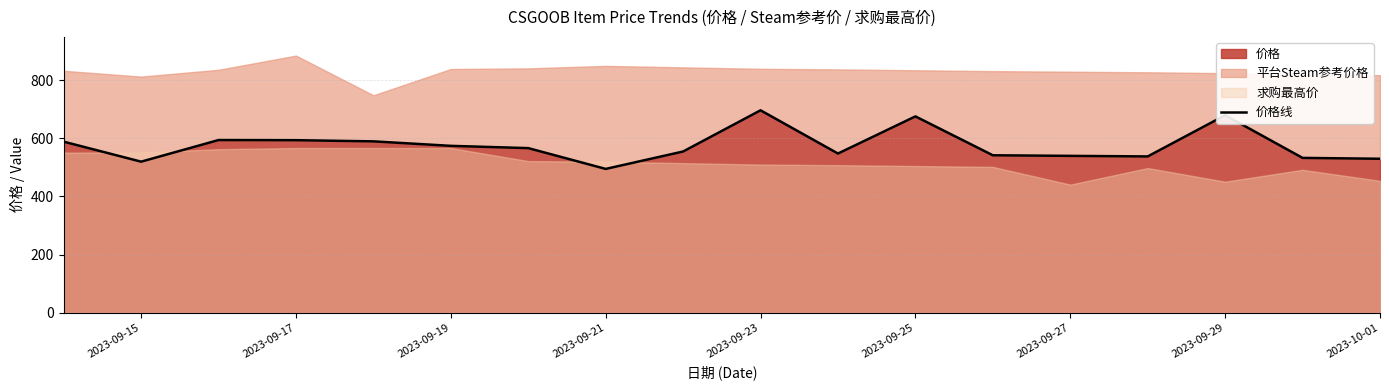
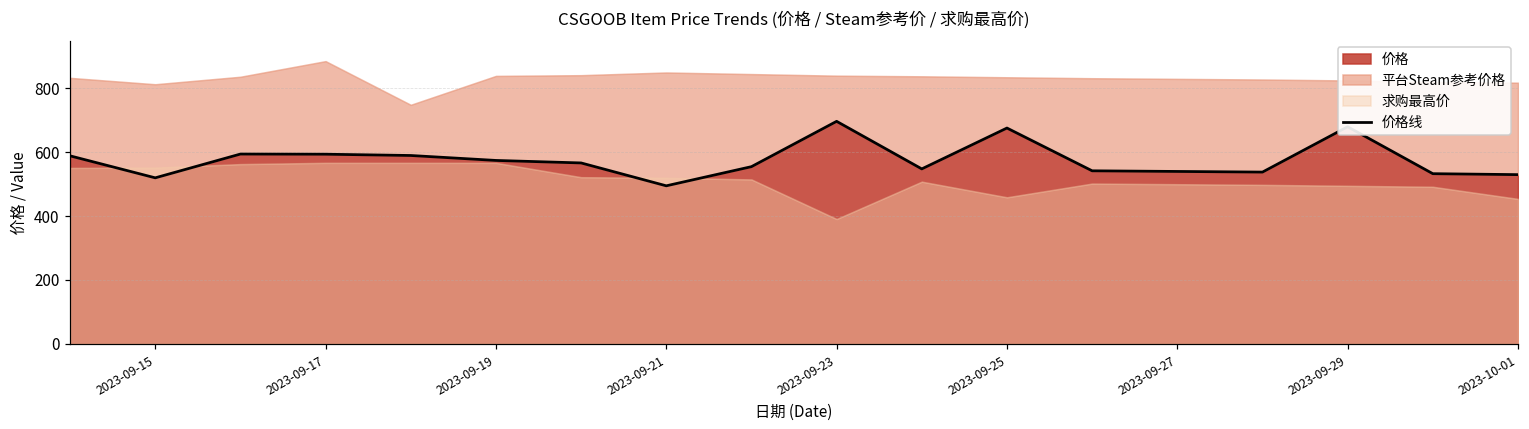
求购最高价, 2023-09-23: 510 -> 390
求购最高价, 2023-09-25: 510 -> 460
求购最高价, 2023-09-27: 440 -> 500
求购最高价, 2023-09-29: 450 -> 500
